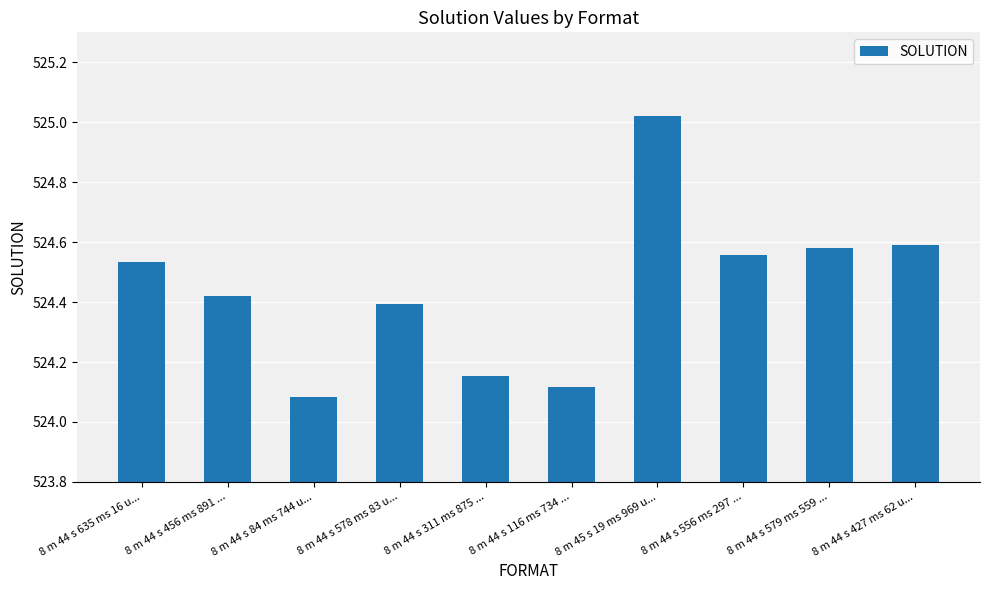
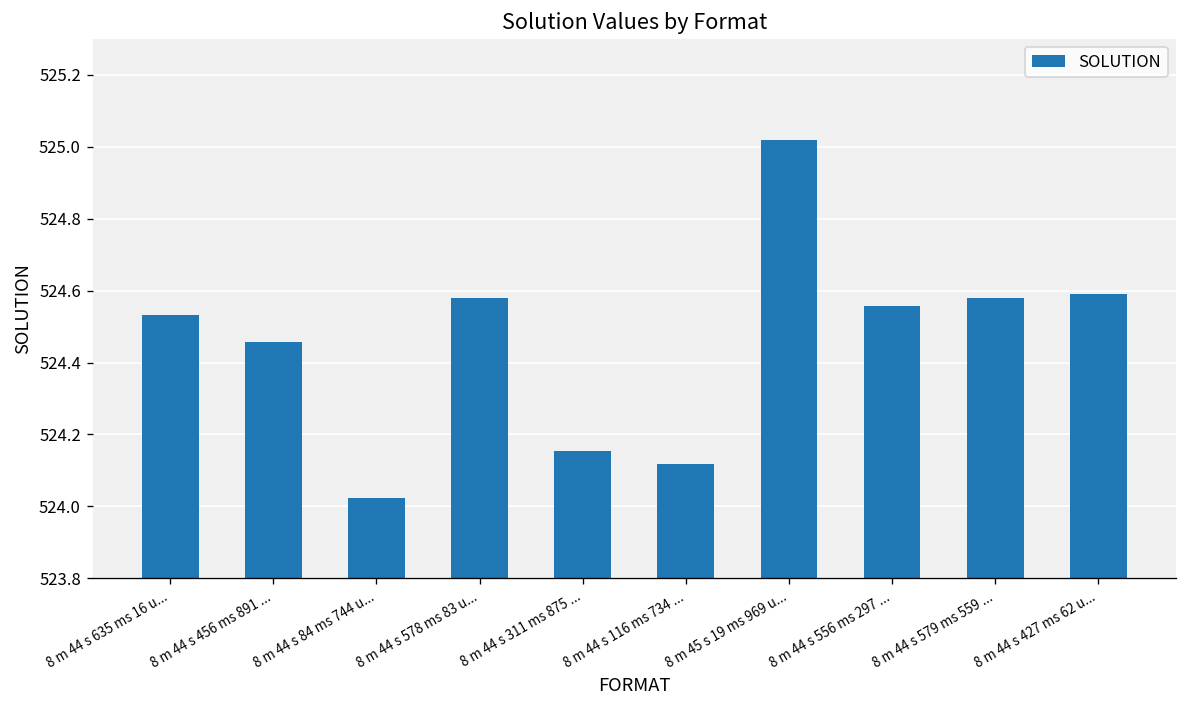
8 m 44 s 456 ms 891 ...: 524.42 -> 524.46
8 m 44 s 84 ms 744 u...: 524.09 -> 524.02
8 m 44 s 578 ms 83 u...: 524.39 -> 524.58
